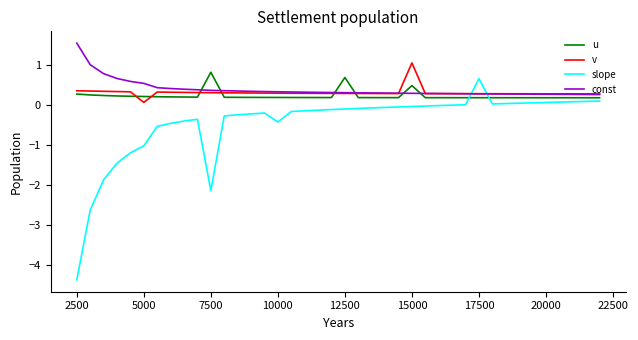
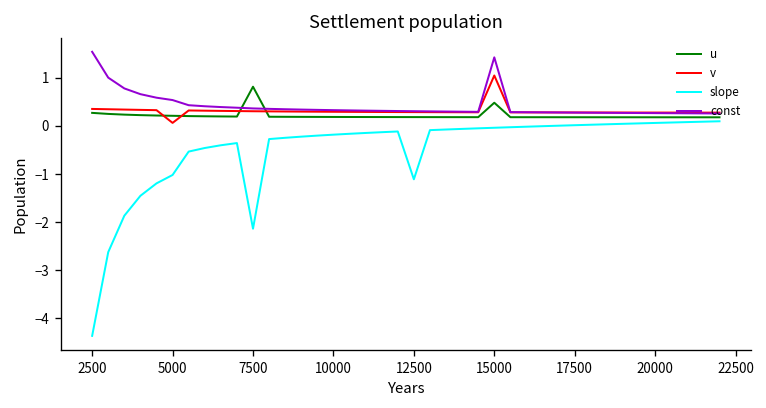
slope, 10000: -0.4 -> -0.2
u, 12500: 0.7 -> 0.2
slope, 12500: -0.1 -> -1.1
const, 15000: 0.3 -> 1.4
slope, 17500: 0.7 -> 0.0
